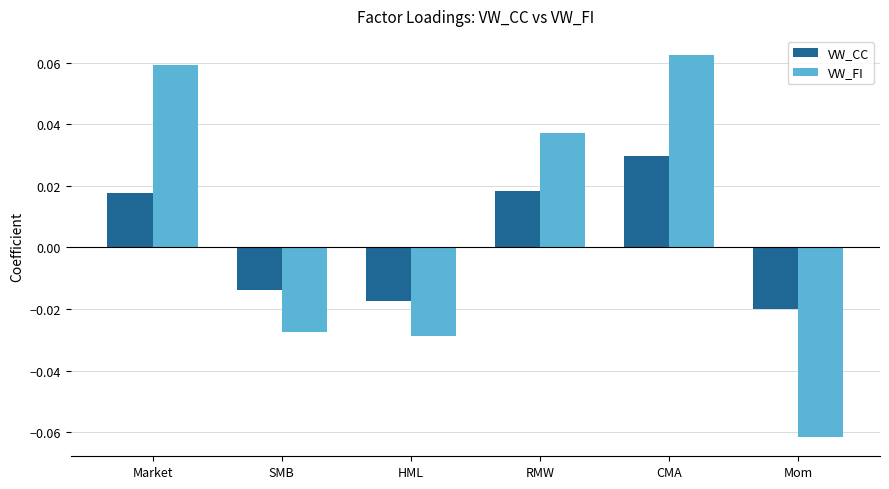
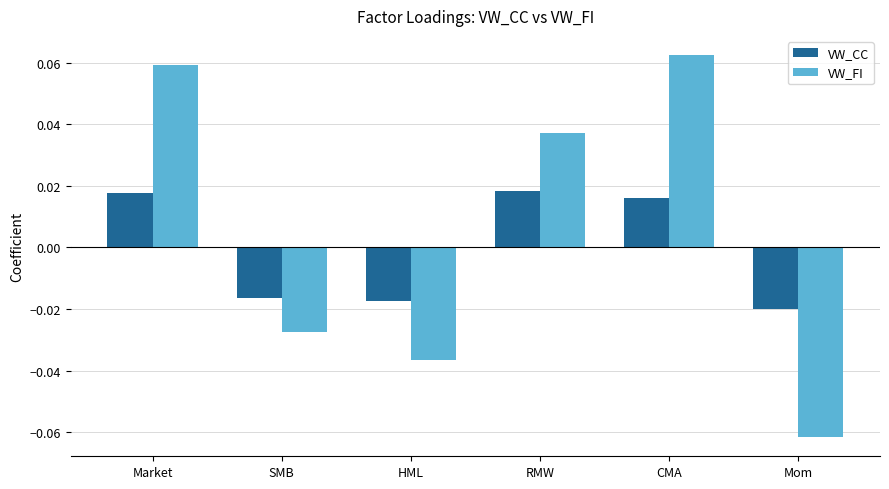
VW_CC, SMB: -0.014 -> -0.016
VW_FI, HML: -0.029 -> -0.036
VW_CC, CMA: 0.030 -> 0.016
